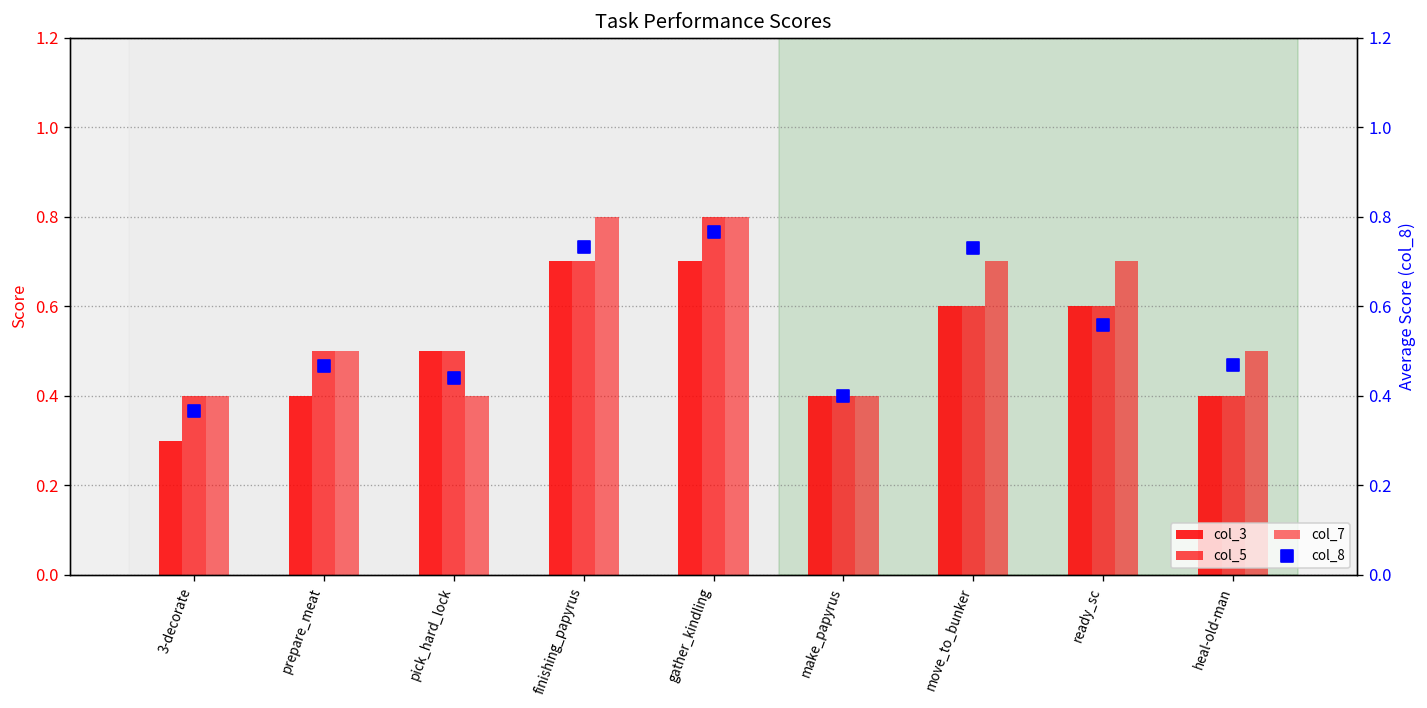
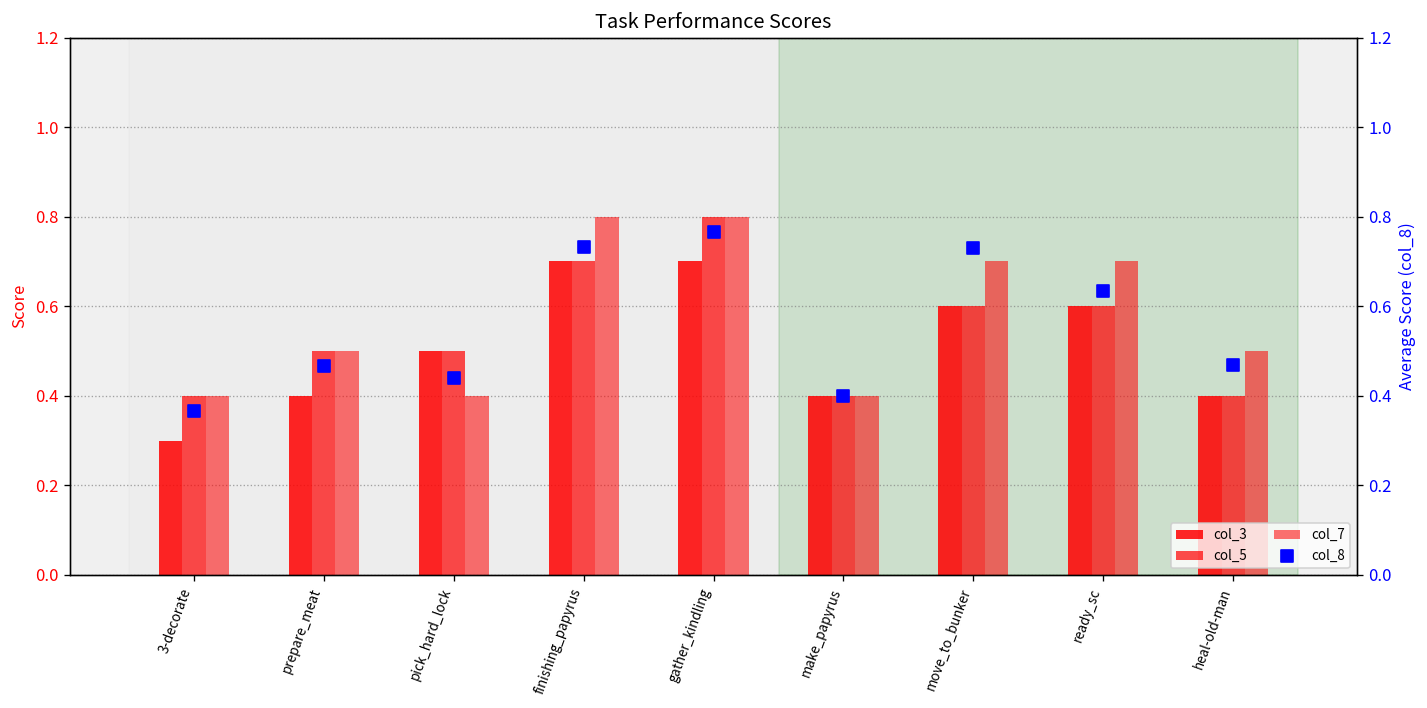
col_8, ready_sc: 0.56 -> 0.63
